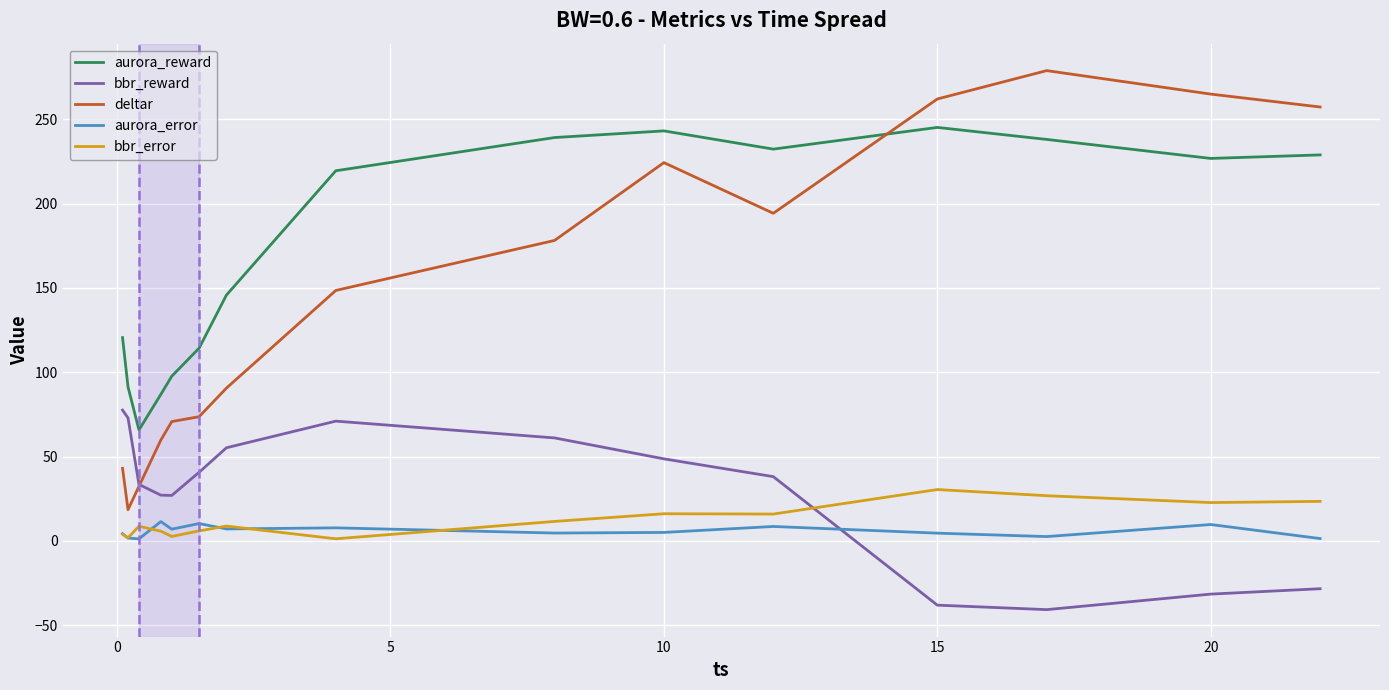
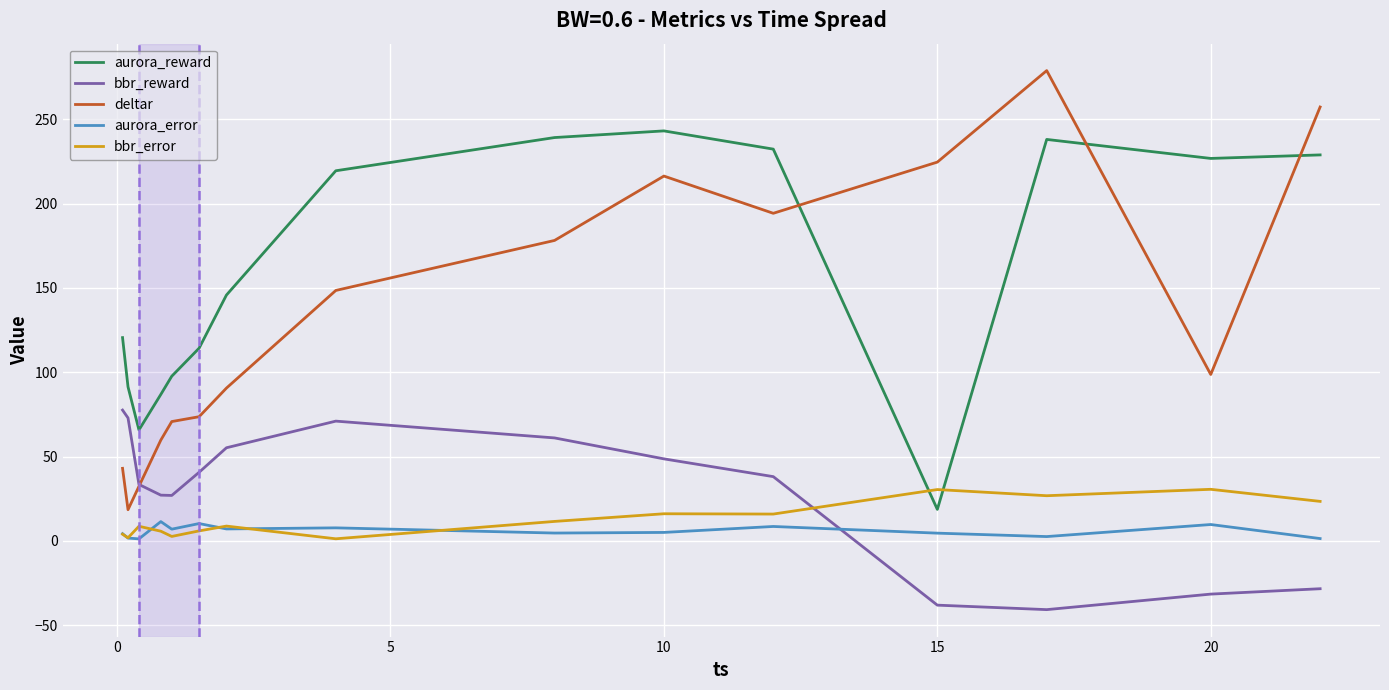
deltar, 10: 224 -> 216
aurora_reward, 15: 245 -> 19
deltar, 15: 262 -> 225
deltar, 20: 265 -> 99
bbr_error, 20: 23 -> 31
